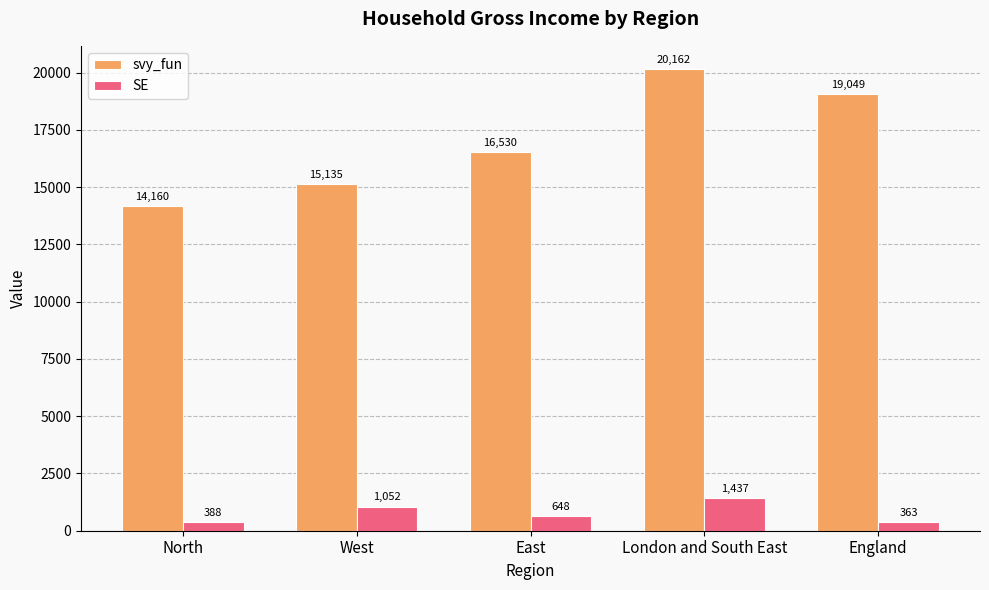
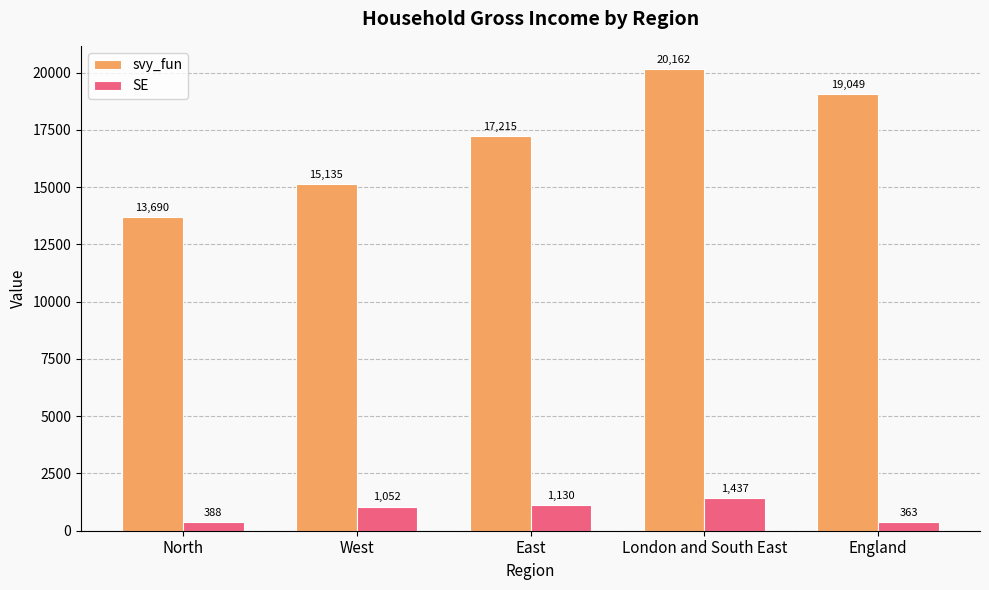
svy_fun, North: 14,160 -> 13,690
svy_fun, East: 16,530 -> 17,215
SE, East: 648 -> 1,130
